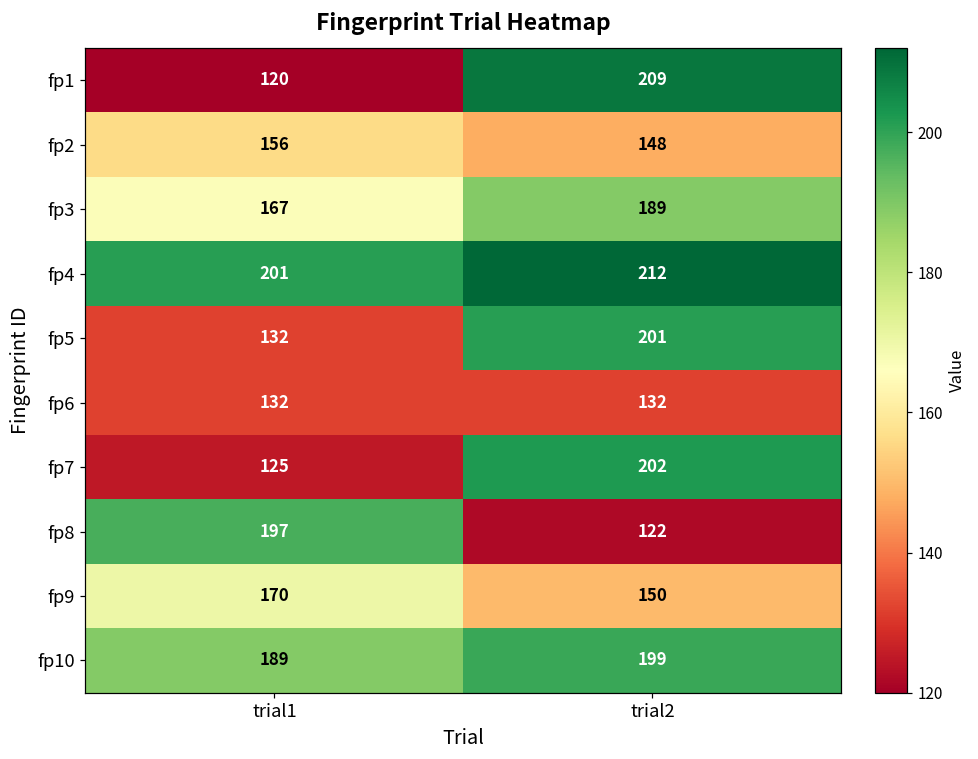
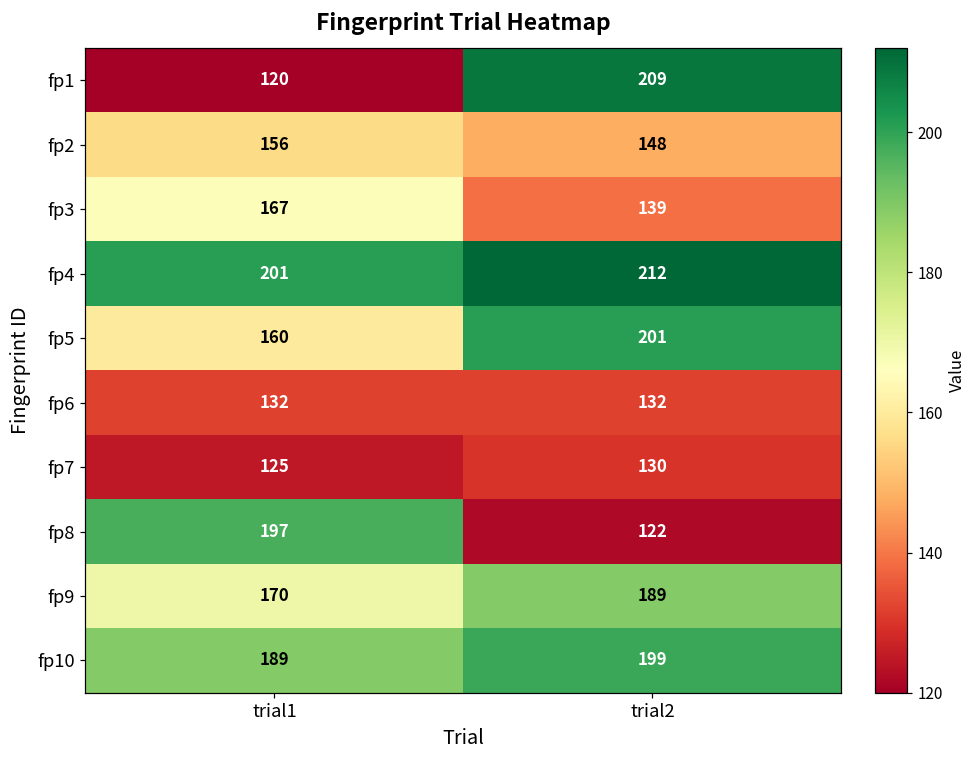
fp3, trial2: 189 -> 139
fp5, trial1: 132 -> 160
fp7, trial2: 202 -> 130
fp9, trial2: 150 -> 189
